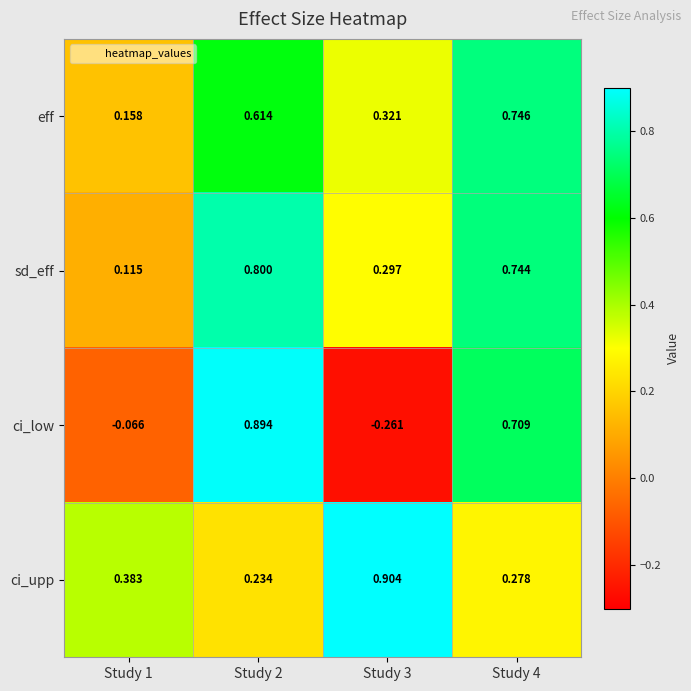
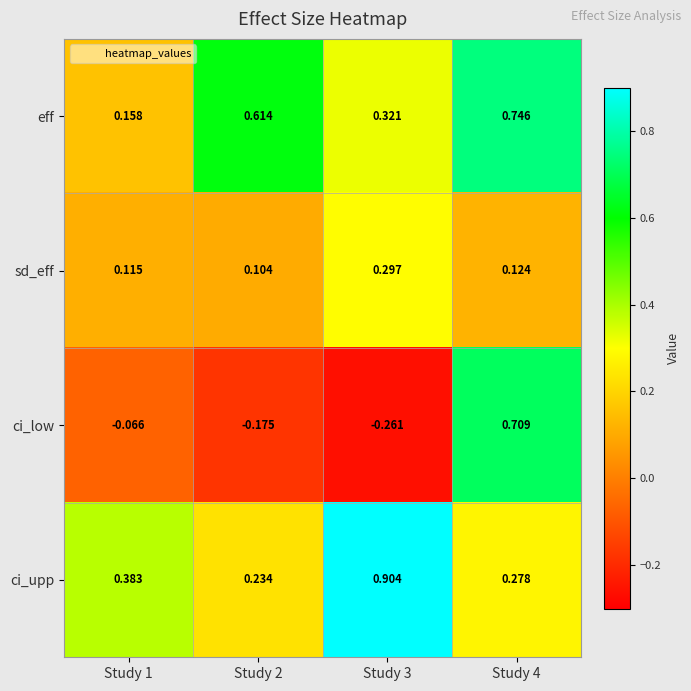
sd_eff, Study 2: 0.800 -> 0.104
sd_eff, Study 4: 0.744 -> 0.124
ci_low, Study 2: 0.894 -> -0.175
